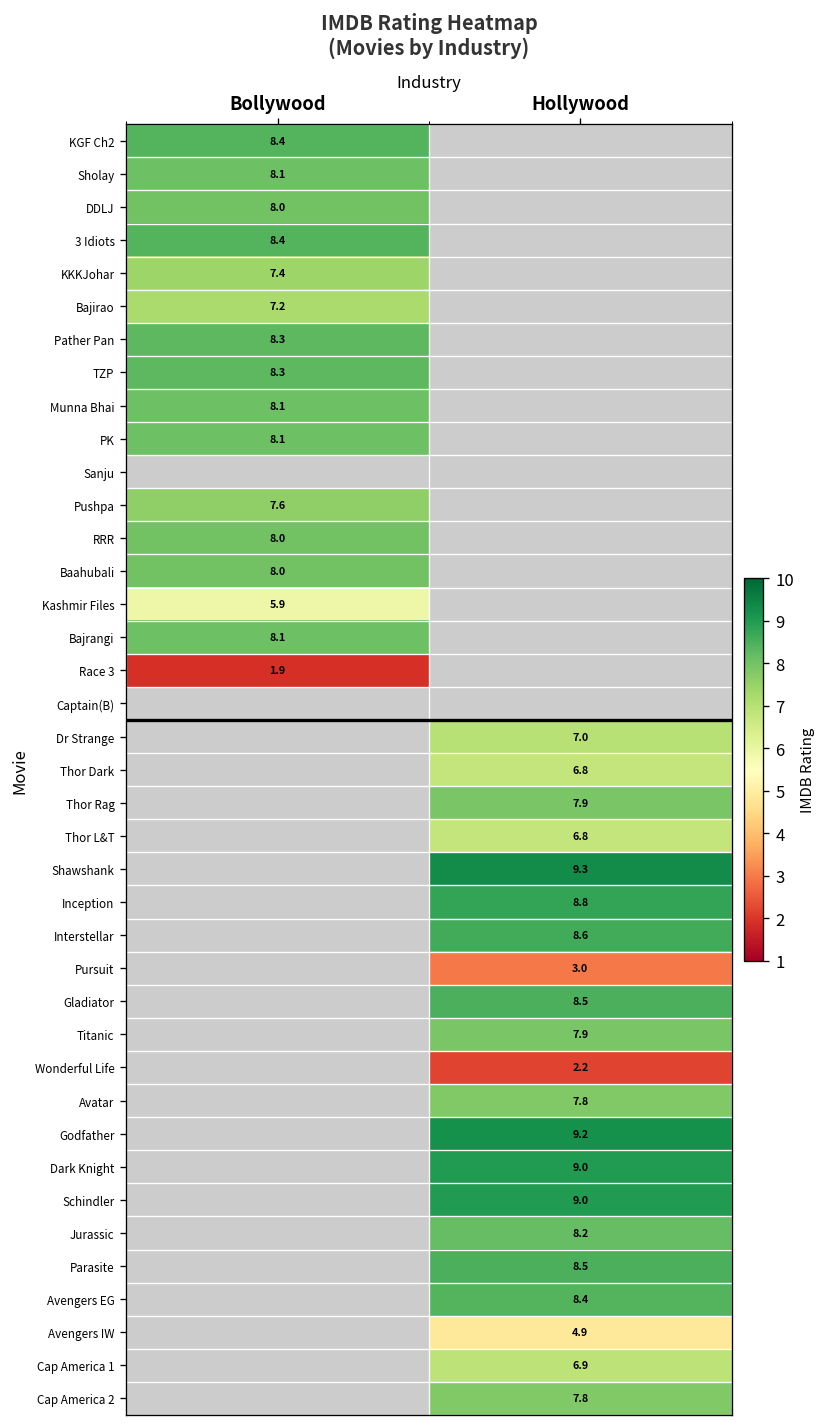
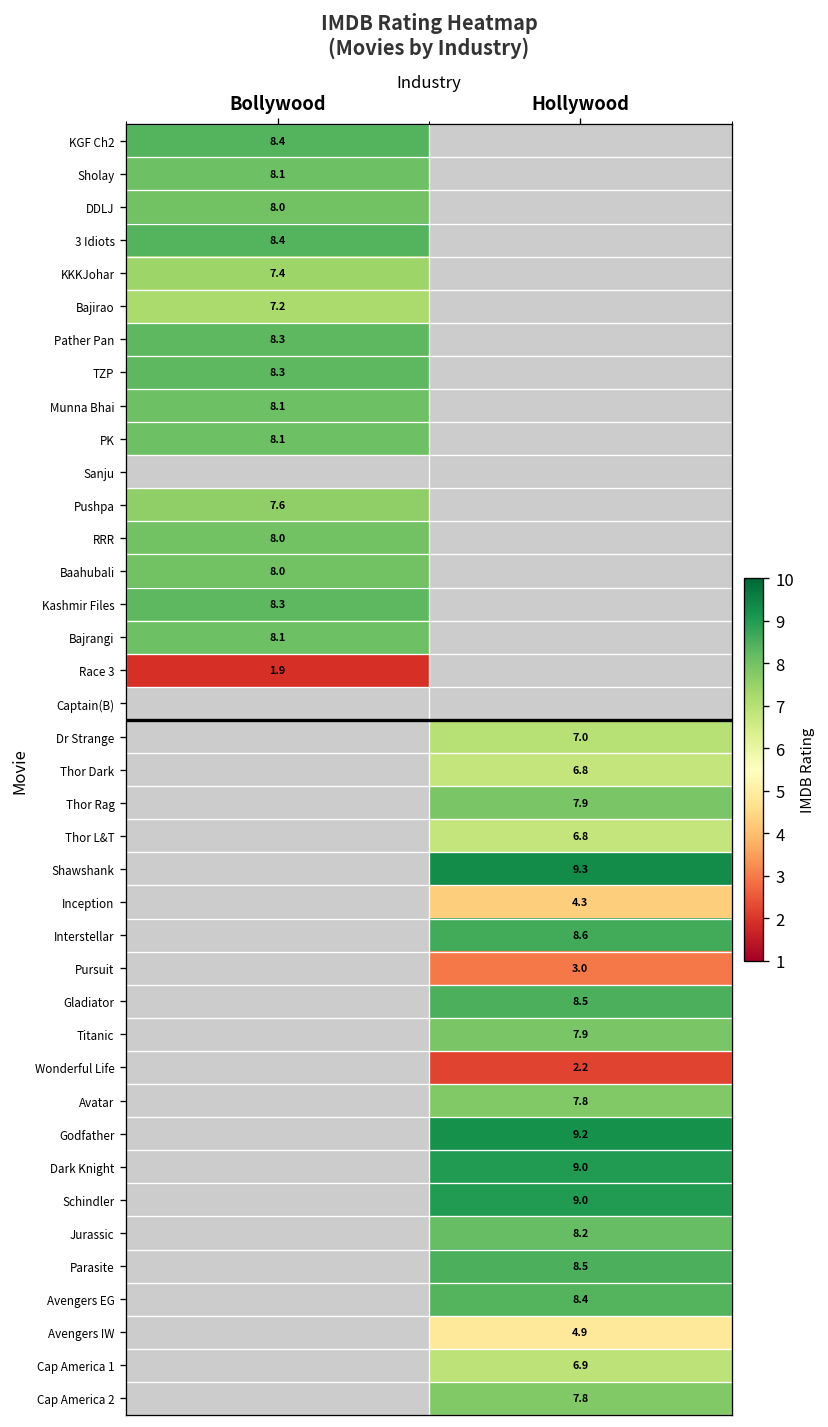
Kashmir Files, Bollywood: 5.9 -> 8.3
Inception, Hollywood: 8.8 -> 4.3
